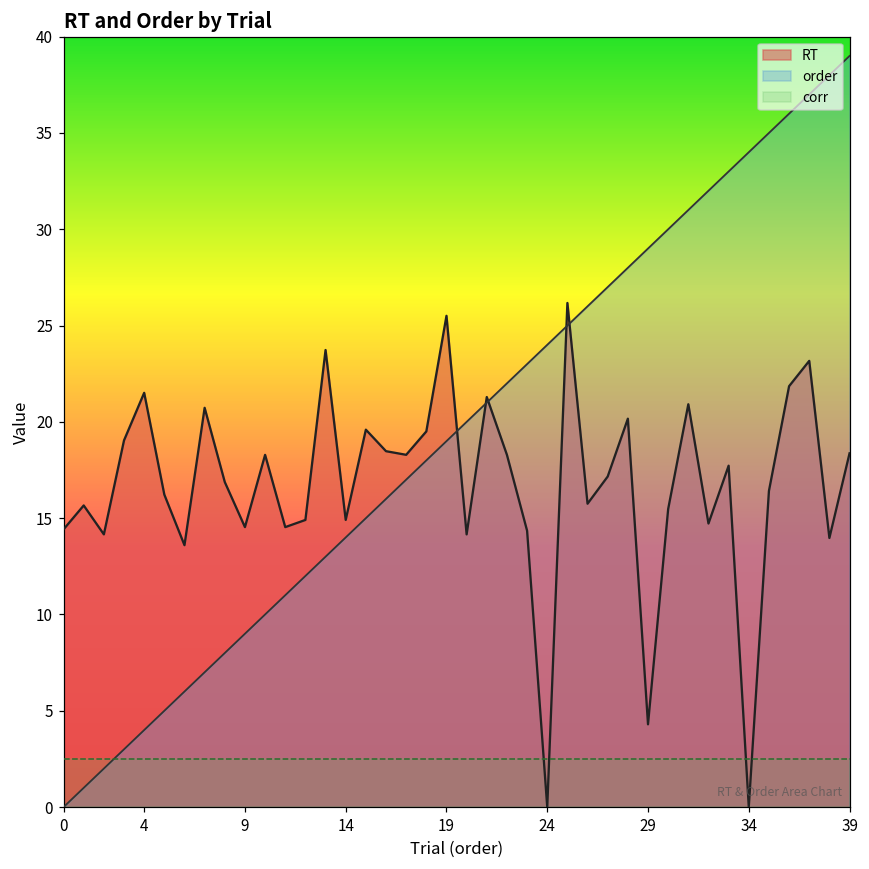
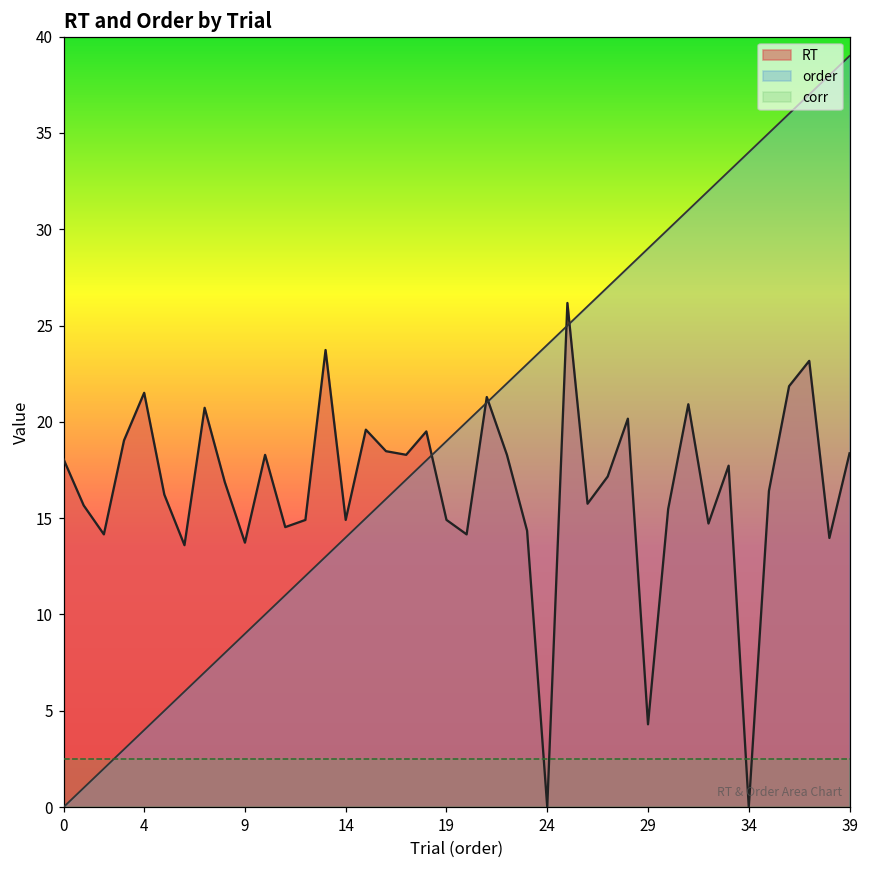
RT, 0: 14.4 -> 18.1
RT, 9: 14.5 -> 13.7
RT, 19: 25.5 -> 14.9
